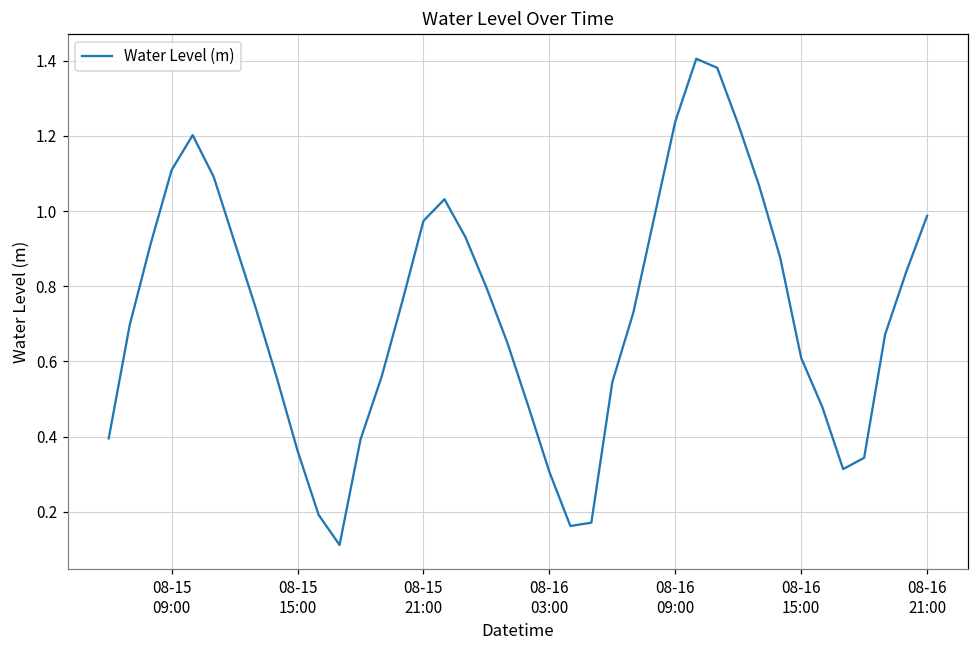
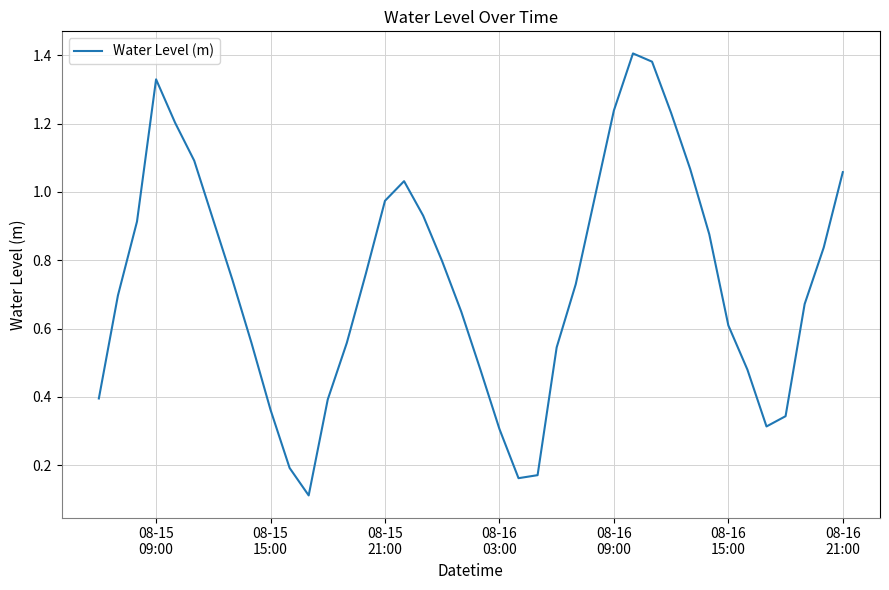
08-15 09:00: 1.11 -> 1.33
08-16 21:00: 0.99 -> 1.06
